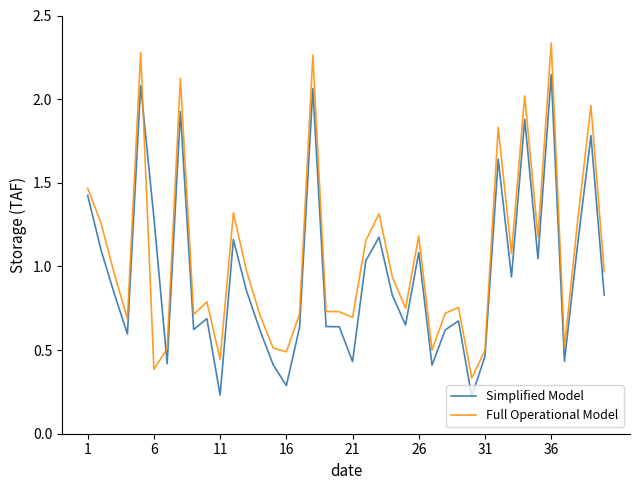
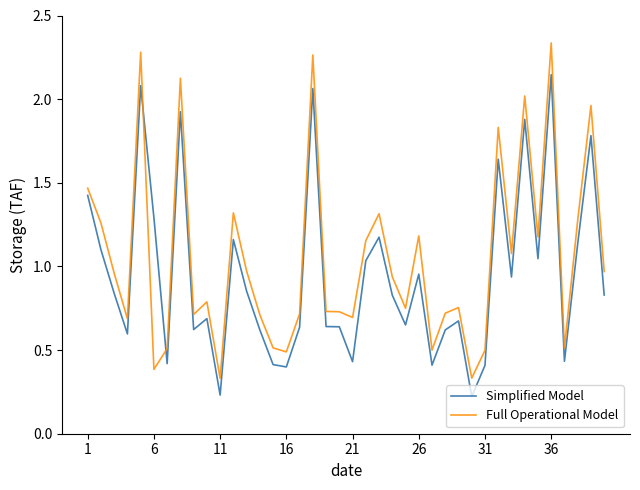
Full Operational Model, 11: 0.45 -> 0.33
Simplified Model, 16: 0.29 -> 0.40
Simplified Model, 26: 1.08 -> 0.95
Simplified Model, 31: 0.46 -> 0.41
